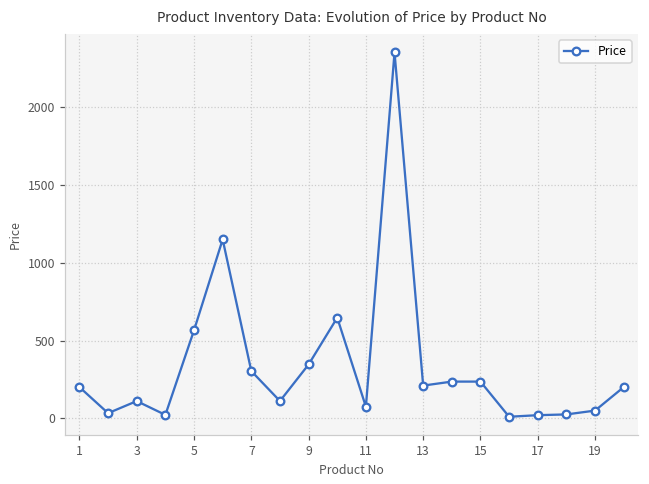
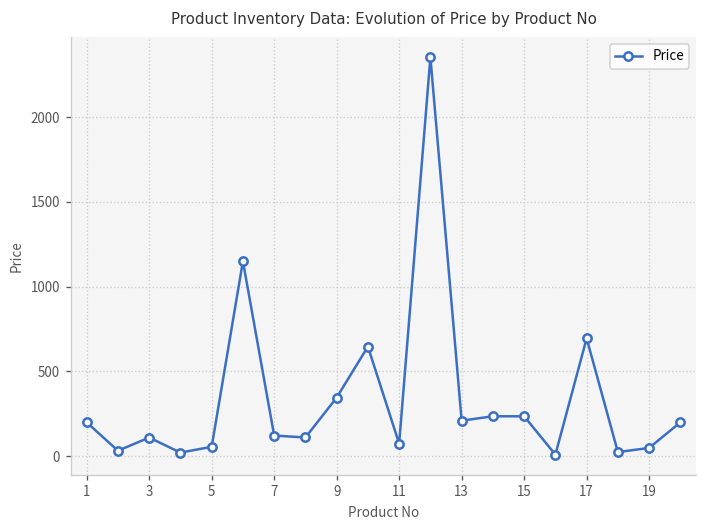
5: 570 -> 60
7: 300 -> 120
17: 20 -> 700
